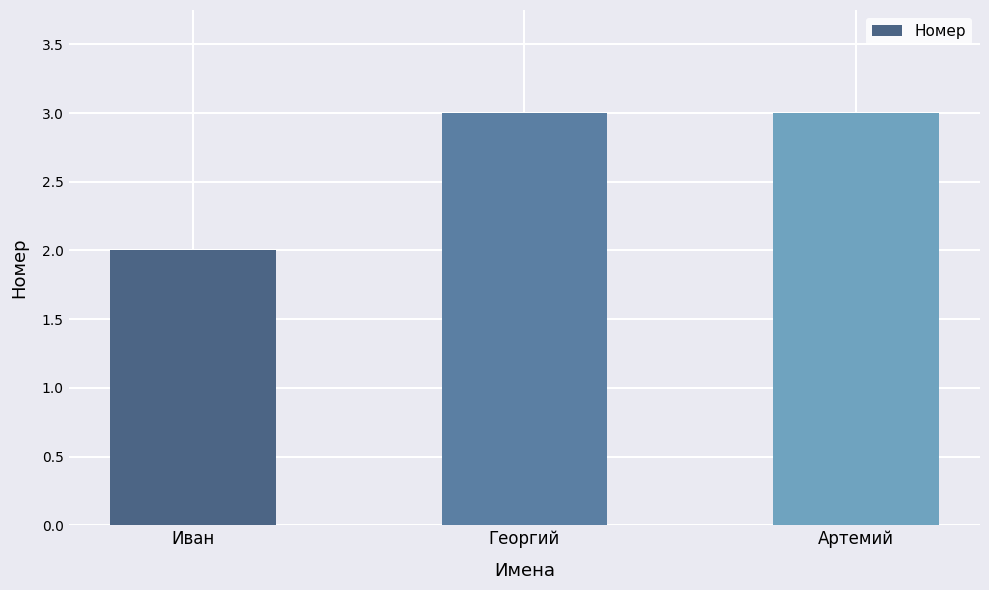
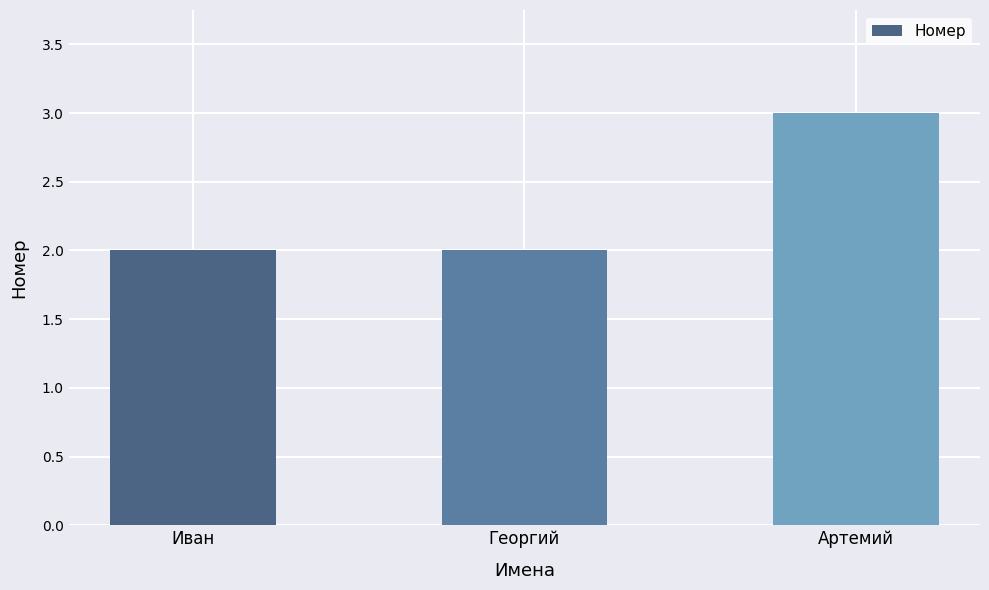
Георгий: 3 -> 2
